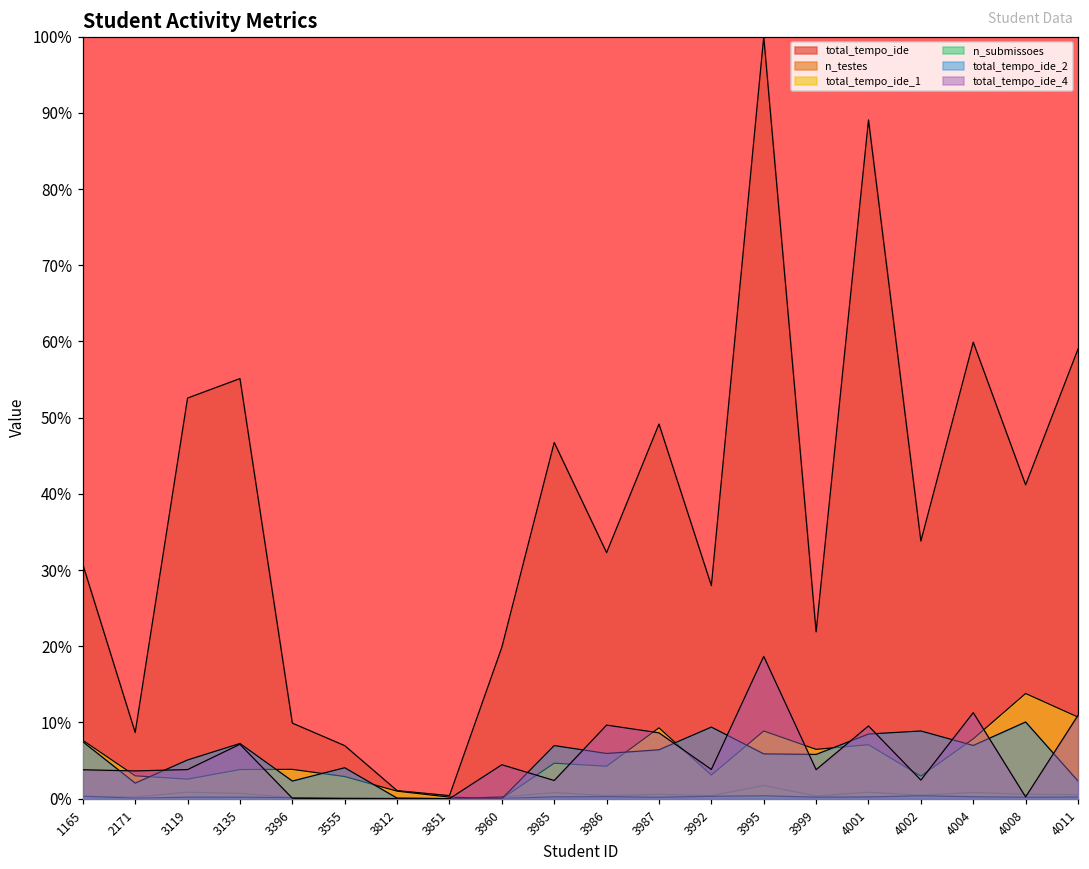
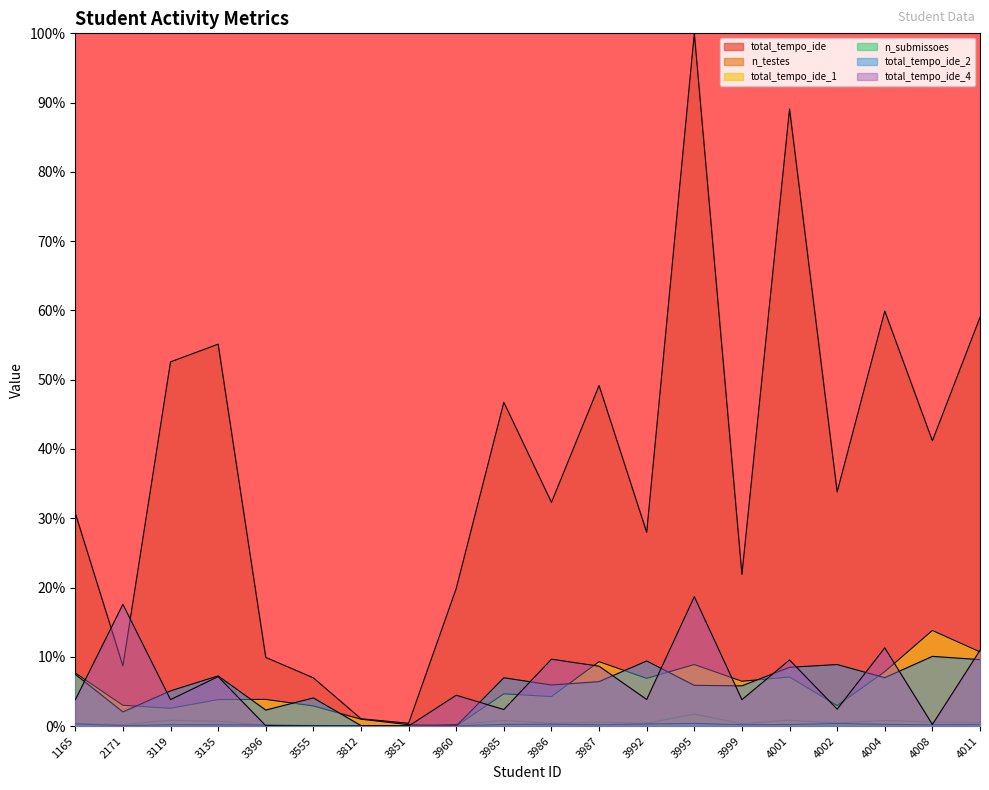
total_tempo_ide_4, 2171: 4% -> 18%
total_tempo_ide_1, 3992: 3% -> 7%
total_tempo_ide_2, 4011: 2% -> 10%
